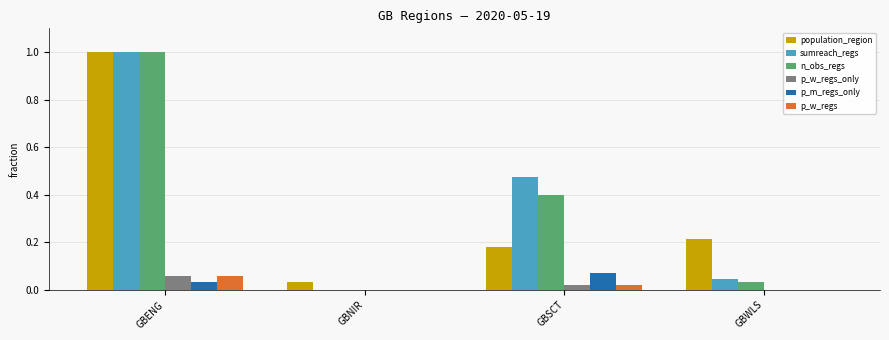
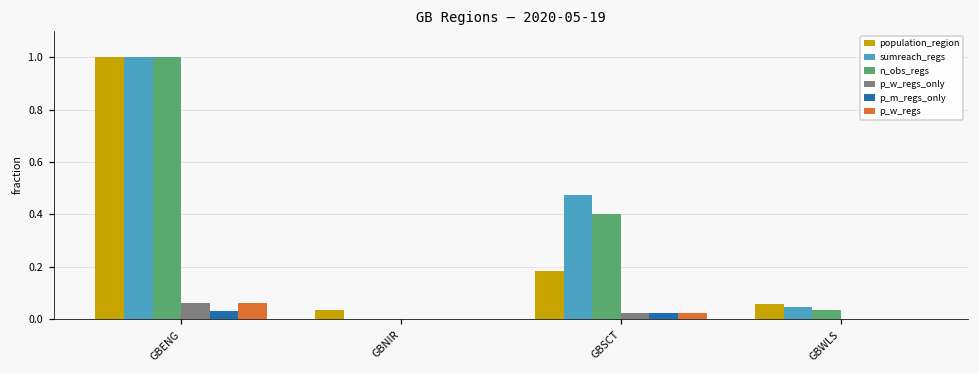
p_m_regs_only, GBSCT: 0.07 -> 0.02
population_region, GBWLS: 0.21 -> 0.06
